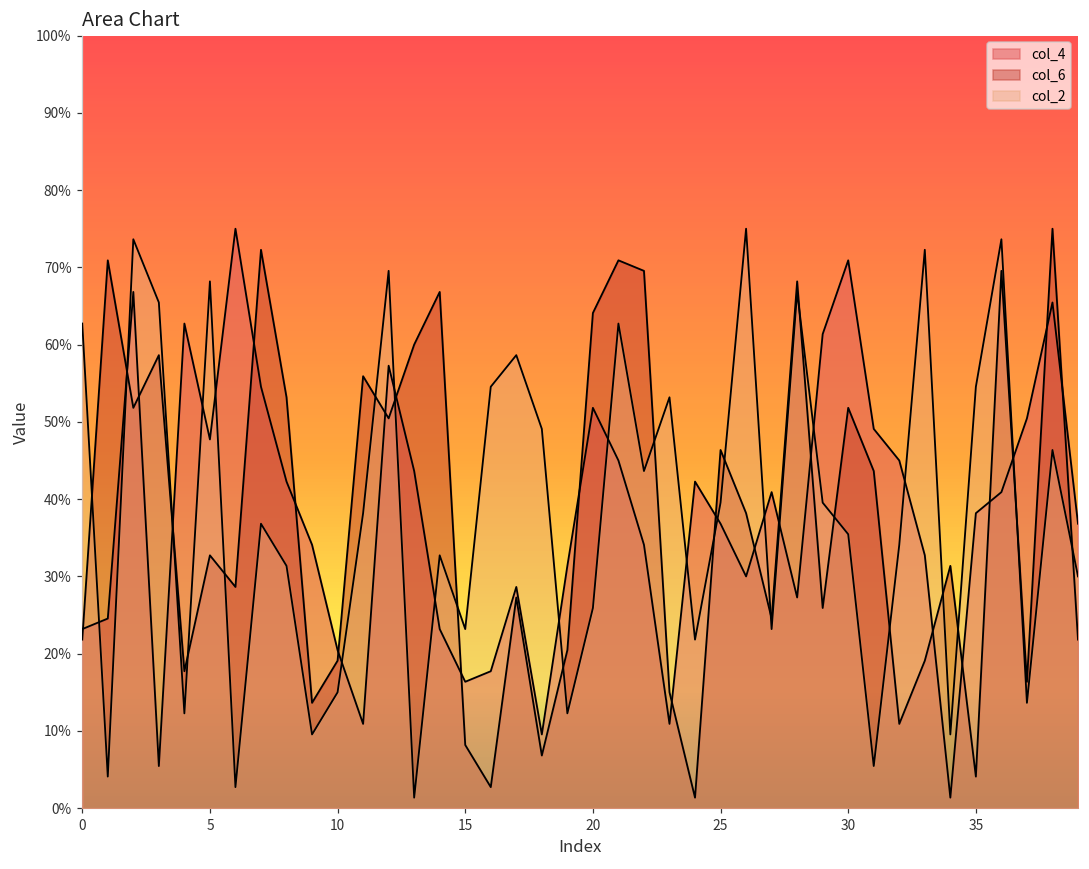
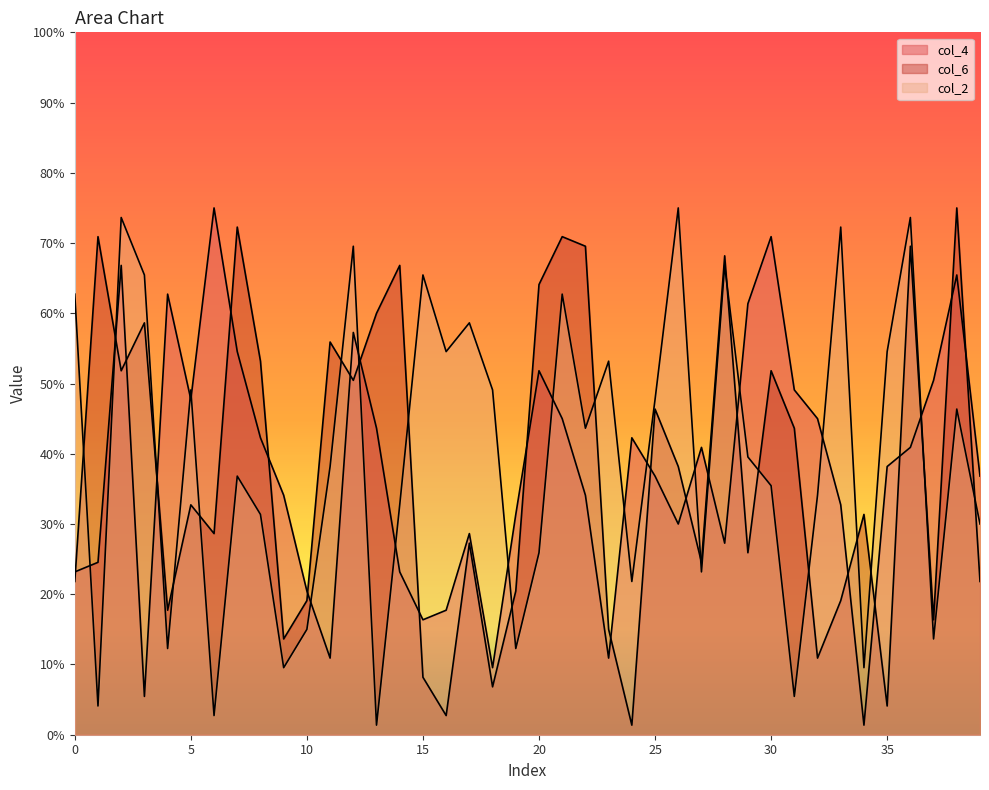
col_2, 5: 68% -> 49%
col_2, 15: 23% -> 65%
col_2, 25: 40% -> 48%
